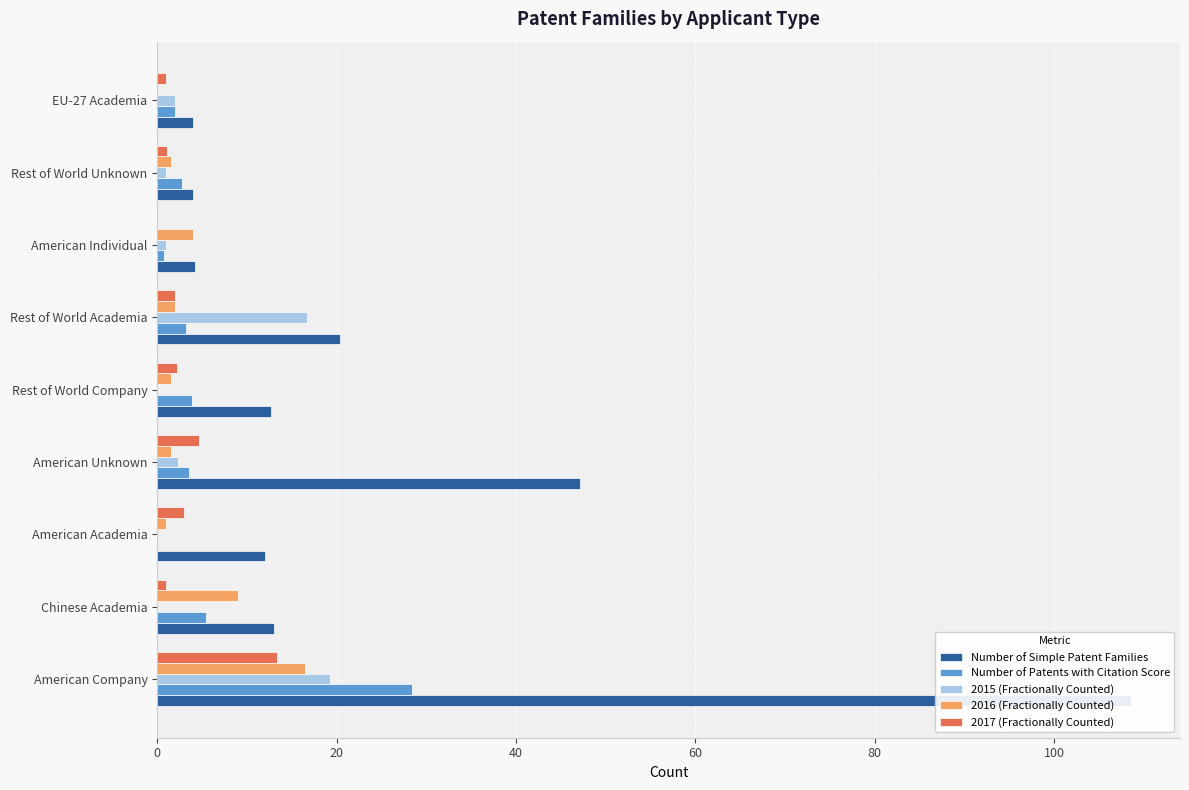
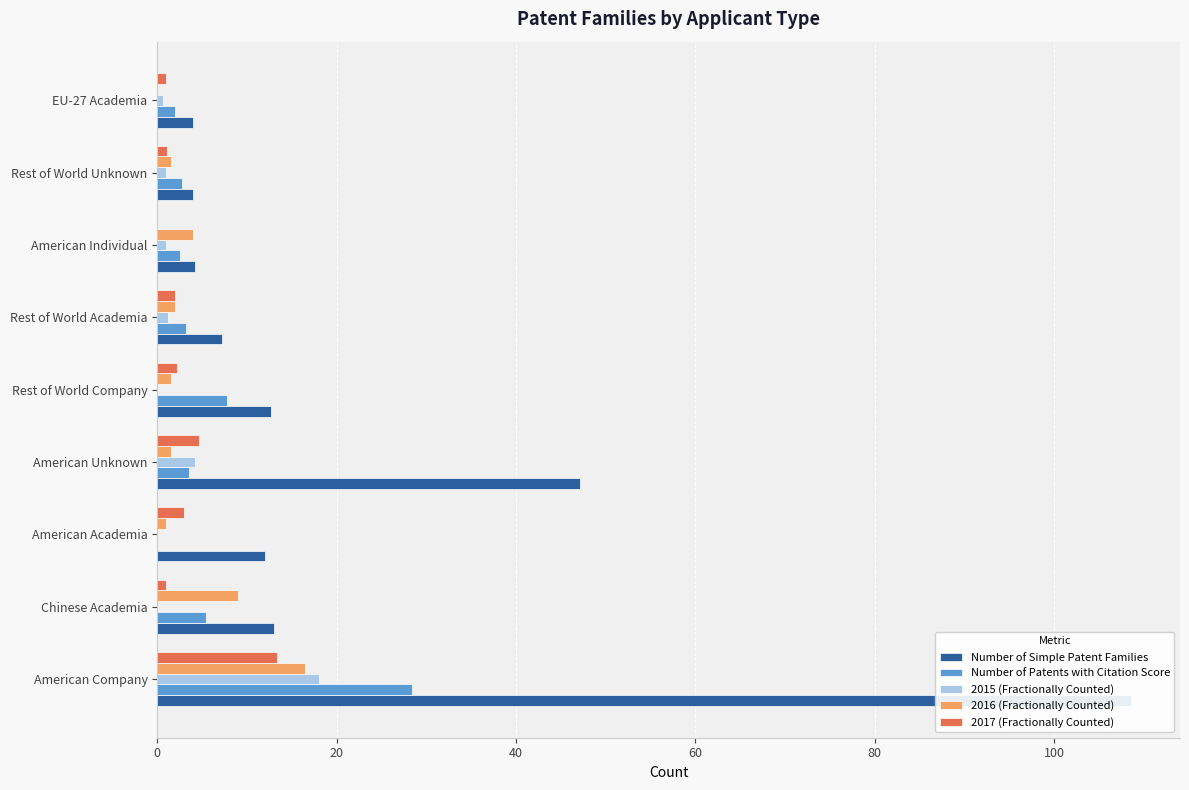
2015 (Fractionally Counted), EU-27 Academia: 2 -> 1
Number of Patents with Citation Score, American Individual: 1 -> 3
2015 (Fractionally Counted), Rest of World Academia: 17 -> 1
Number of Simple Patent Families, Rest of World Academia: 20 -> 7
Number of Patents with Citation Score, Rest of World Company: 4 -> 8
2015 (Fractionally Counted), American Unknown: 2 -> 4
2015 (Fractionally Counted), American Company: 19 -> 18
